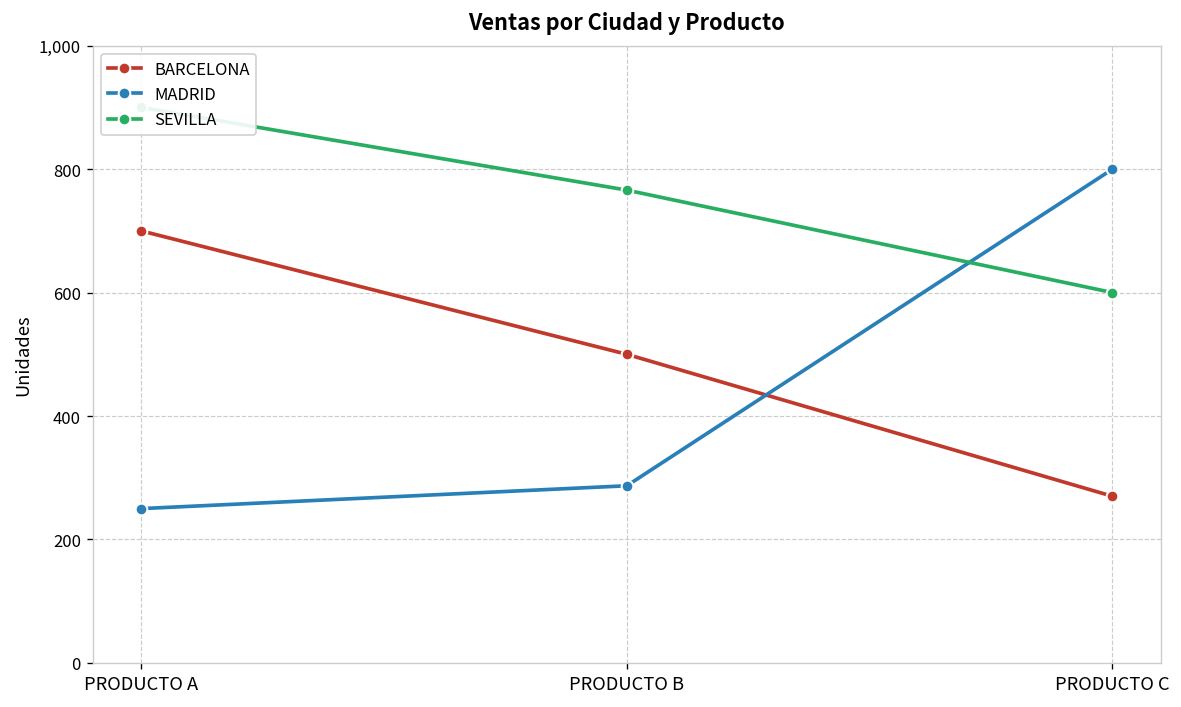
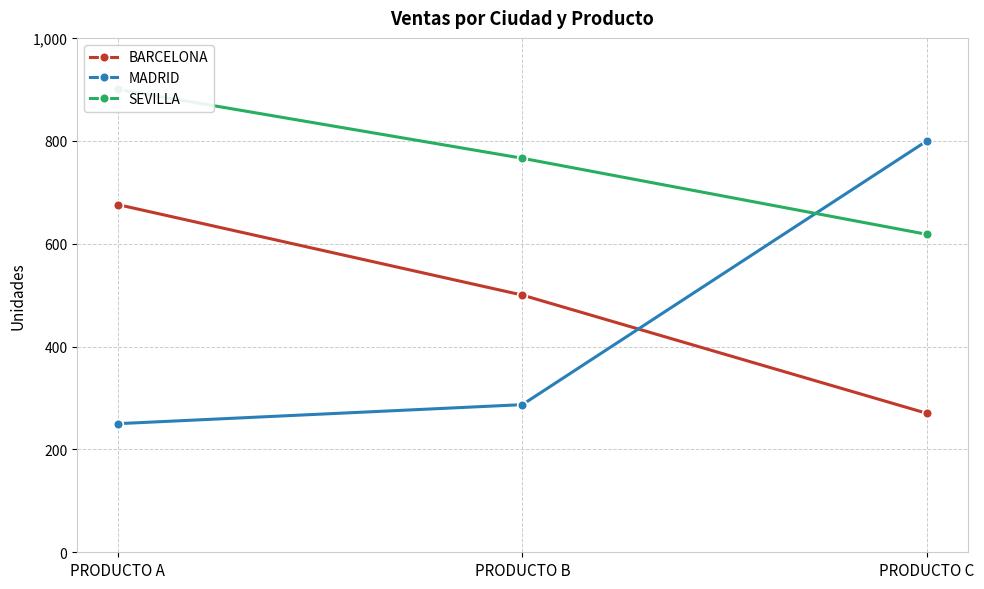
BARCELONA, PRODUCTO A: 700 -> 680
SEVILLA, PRODUCTO C: 600 -> 620
